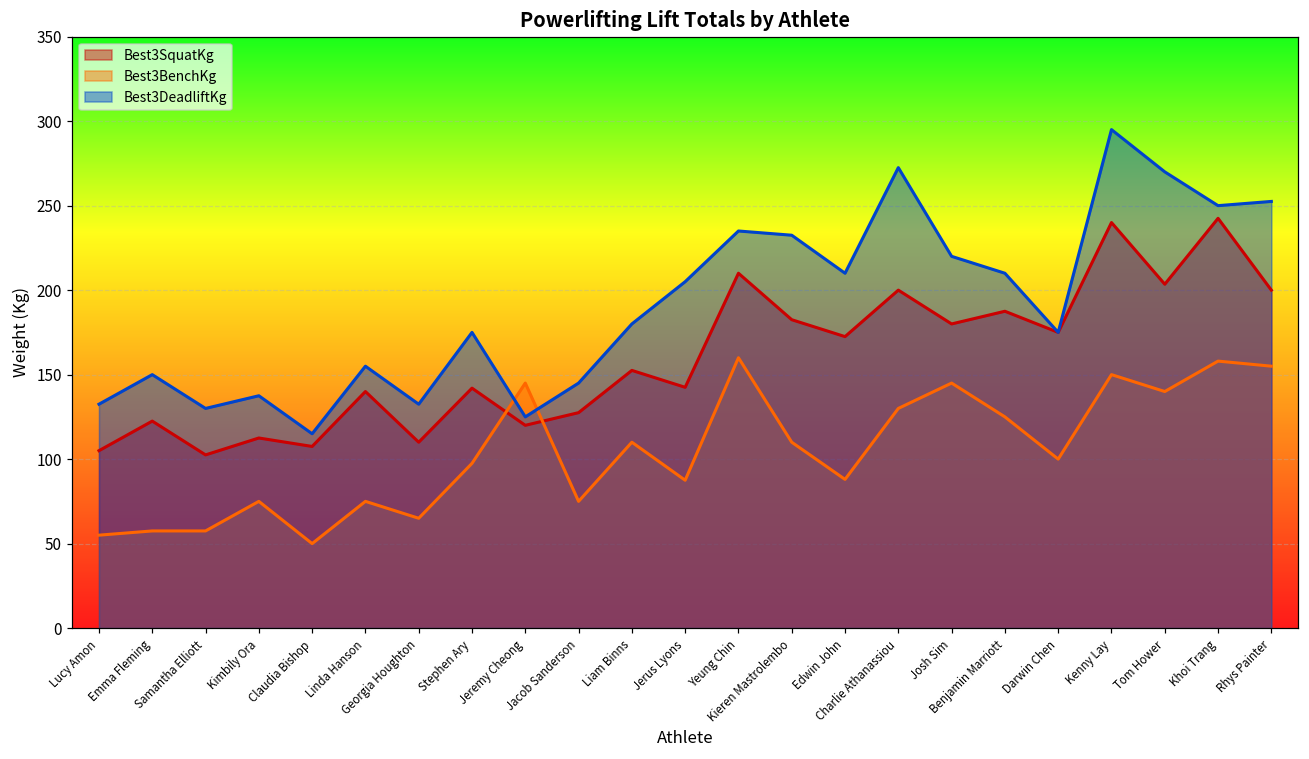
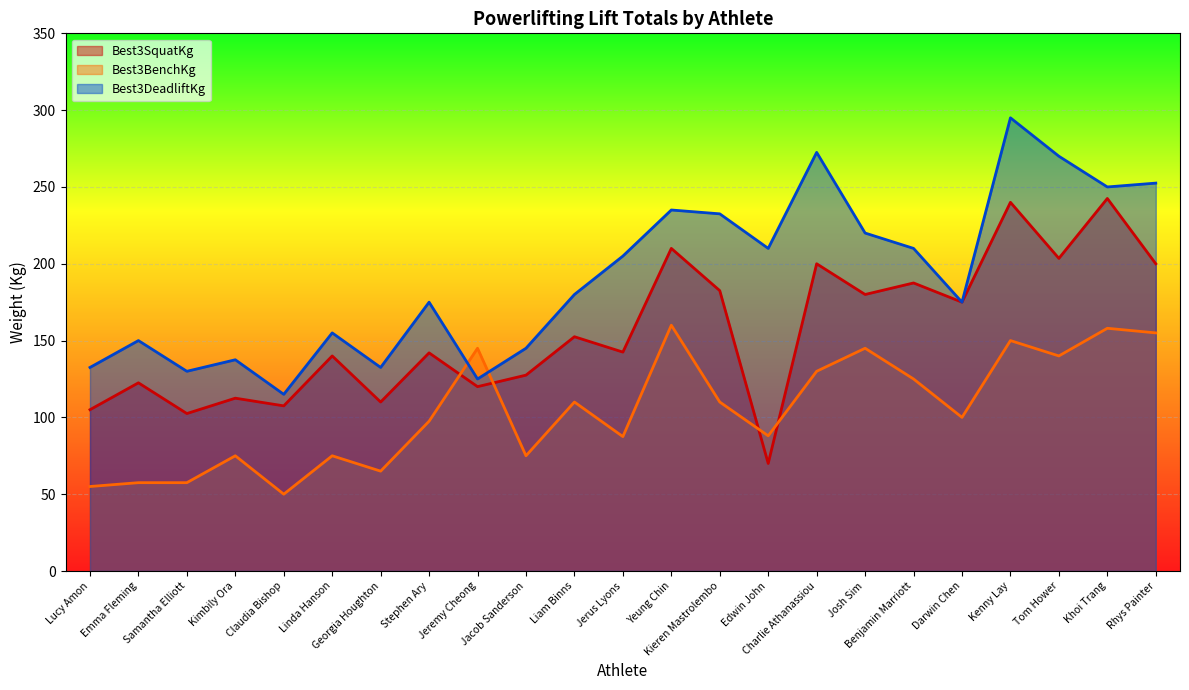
Best3SquatKg, Edwin John: 173 -> 70
